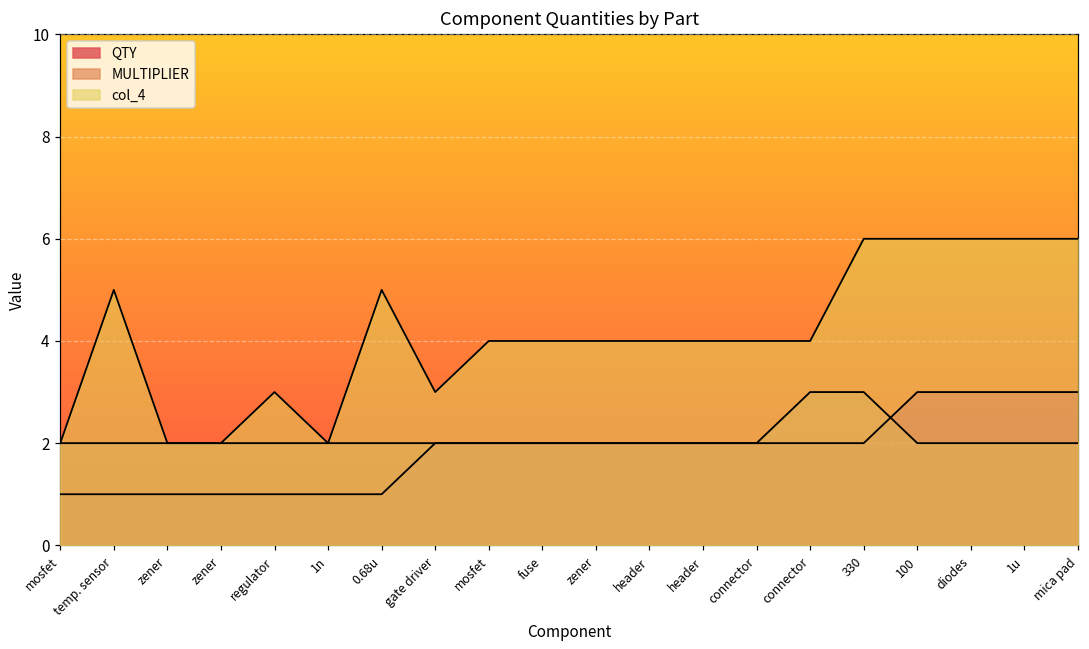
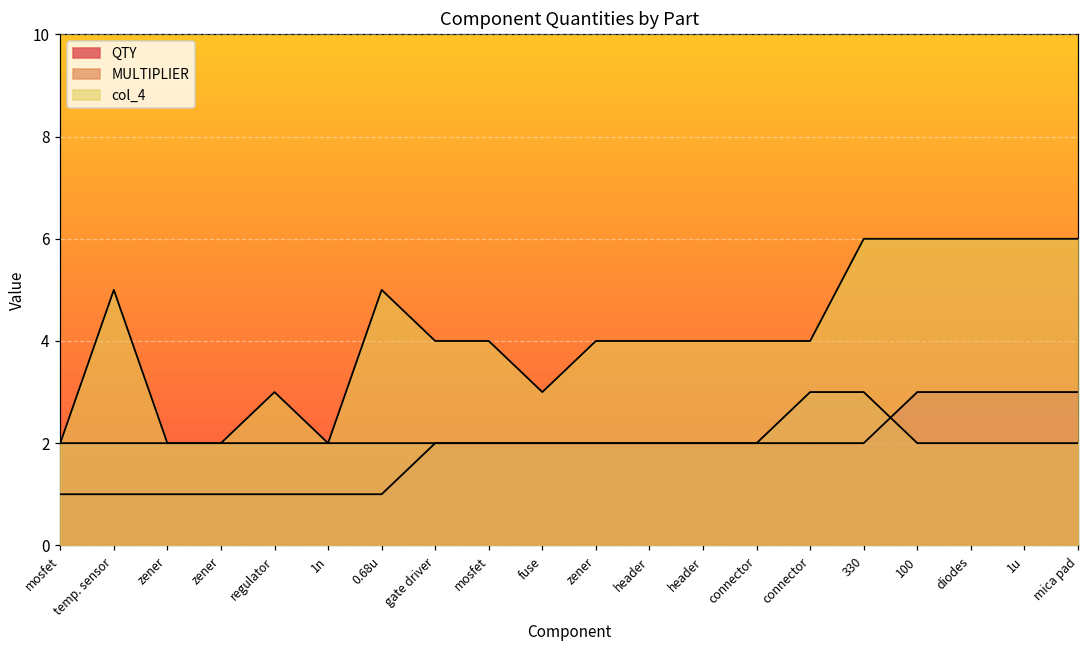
col_4, gate driver: 3 -> 4
col_4, fuse: 4 -> 3
